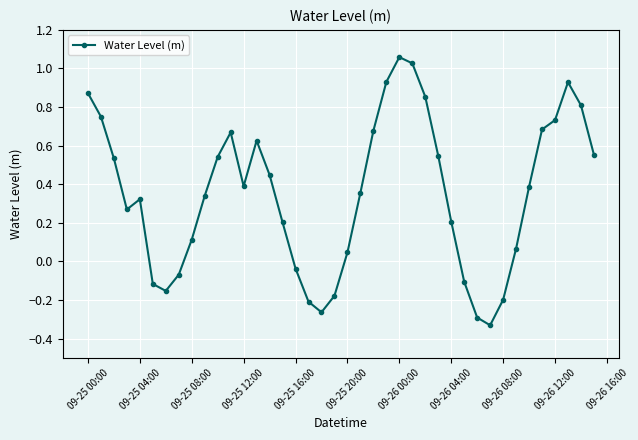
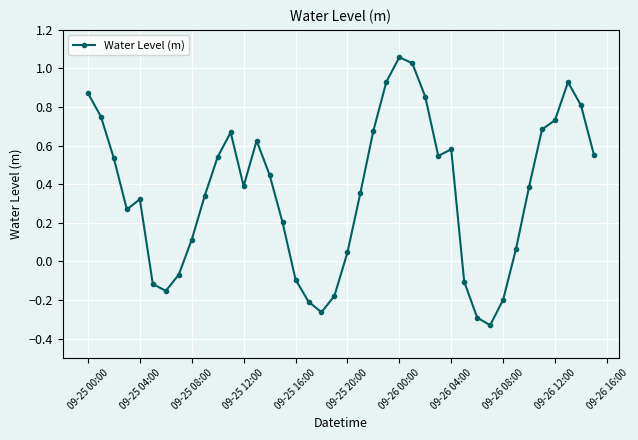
09-25 16:00: -0.04 -> -0.09
09-26 04:00: 0.21 -> 0.58
